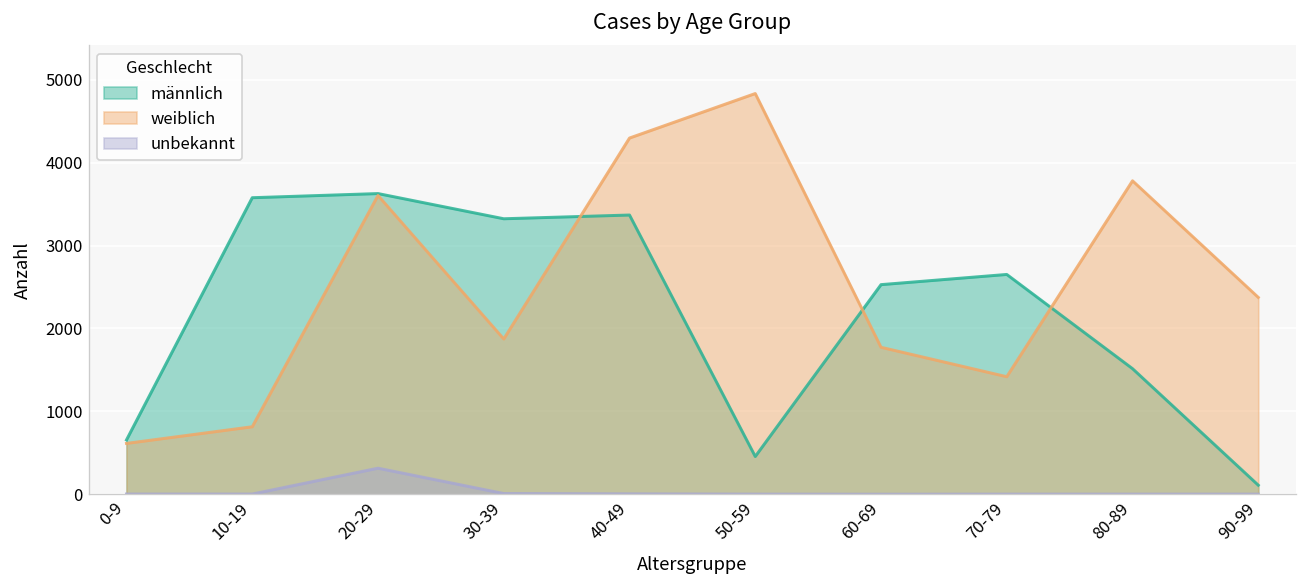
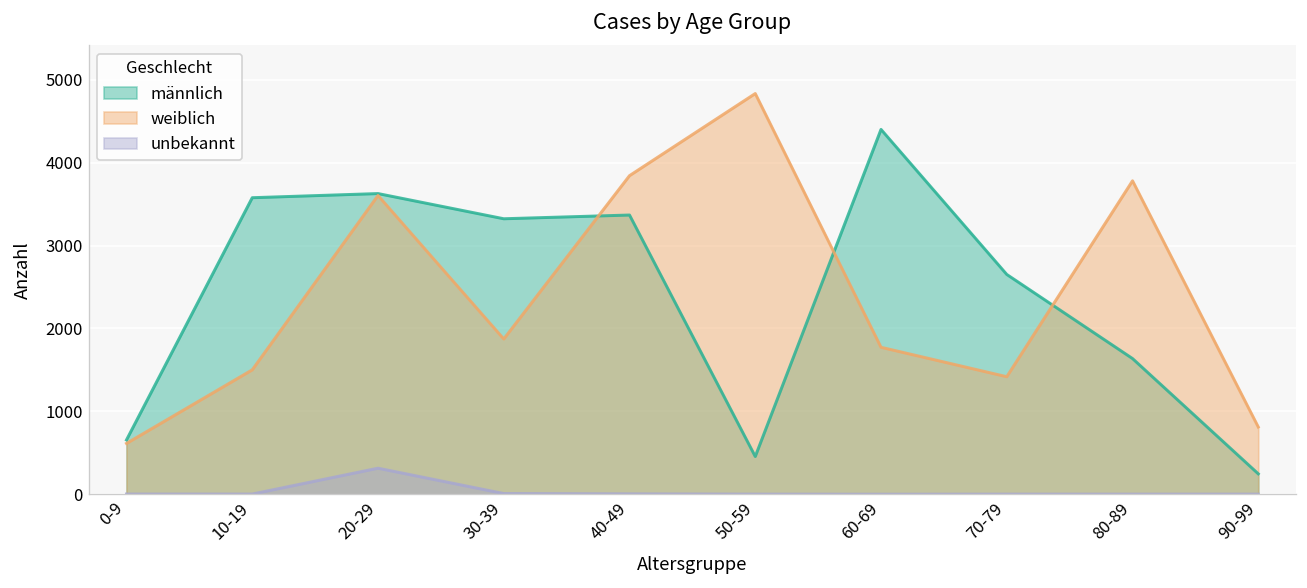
weiblich, 10-19: 800 -> 1500
weiblich, 40-49: 4300 -> 3800
männlich, 60-69: 2500 -> 4400
männlich, 80-89: 1500 -> 1600
männlich, 90-99: 100 -> 200
weiblich, 90-99: 2400 -> 800
